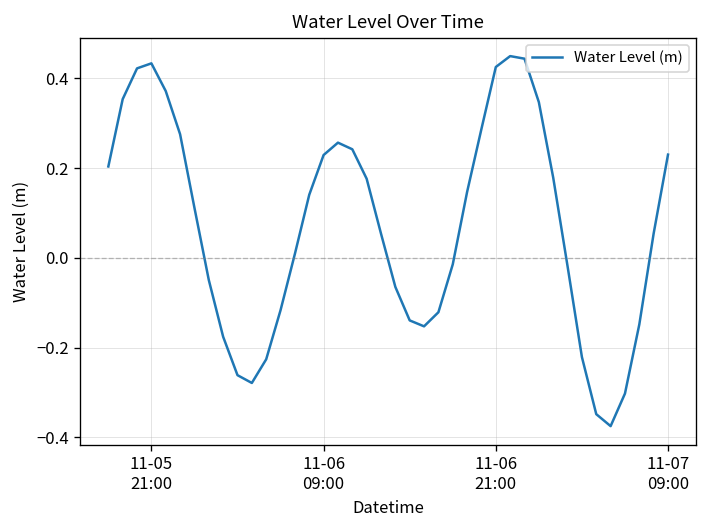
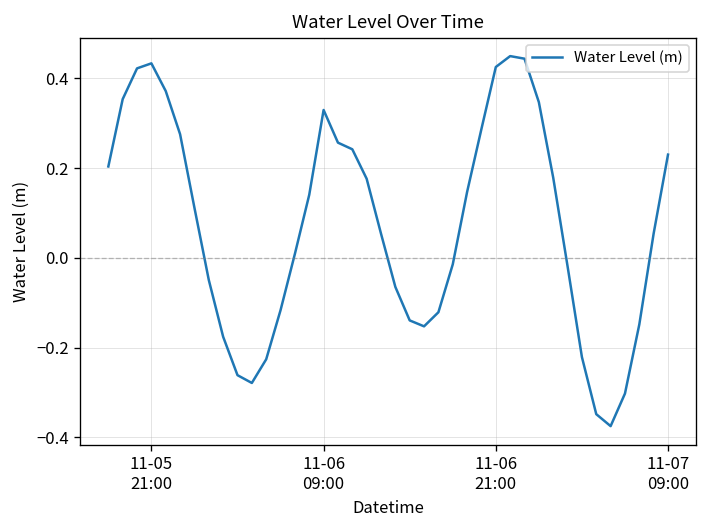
11-06 09:00: 0.23 -> 0.33
